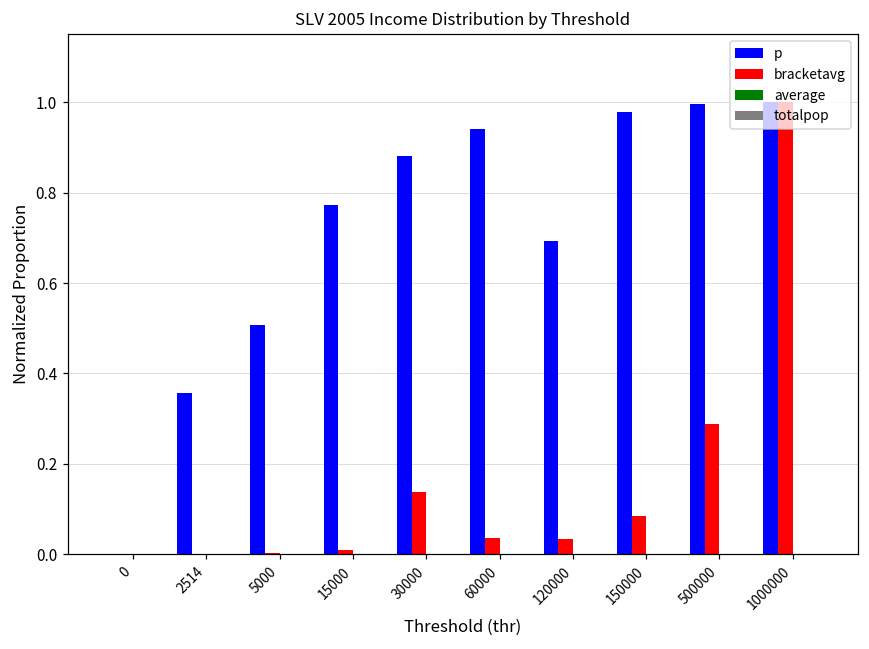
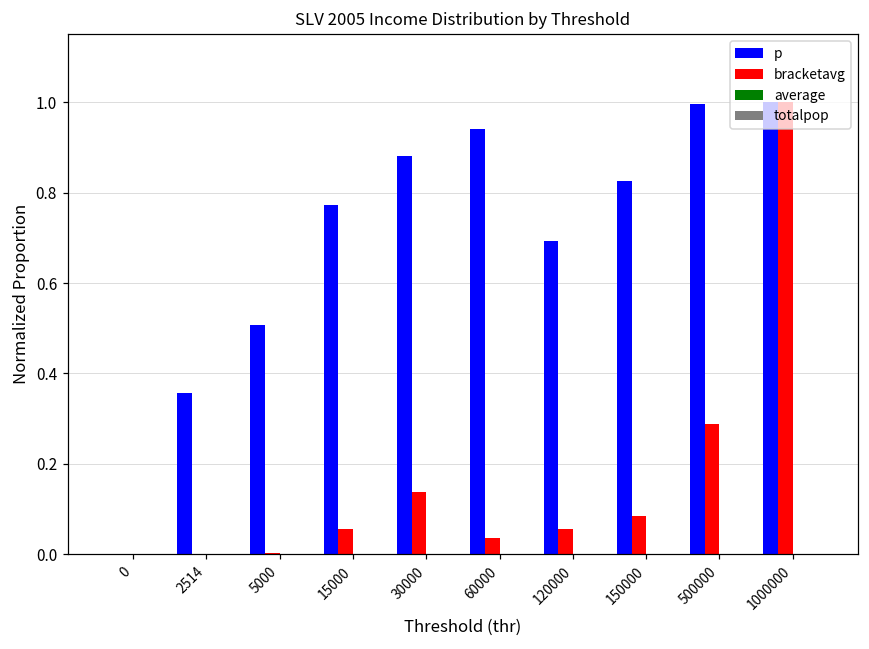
bracketavg, 15000: 0.01 -> 0.05
bracketavg, 120000: 0.03 -> 0.06
p, 150000: 0.98 -> 0.83
